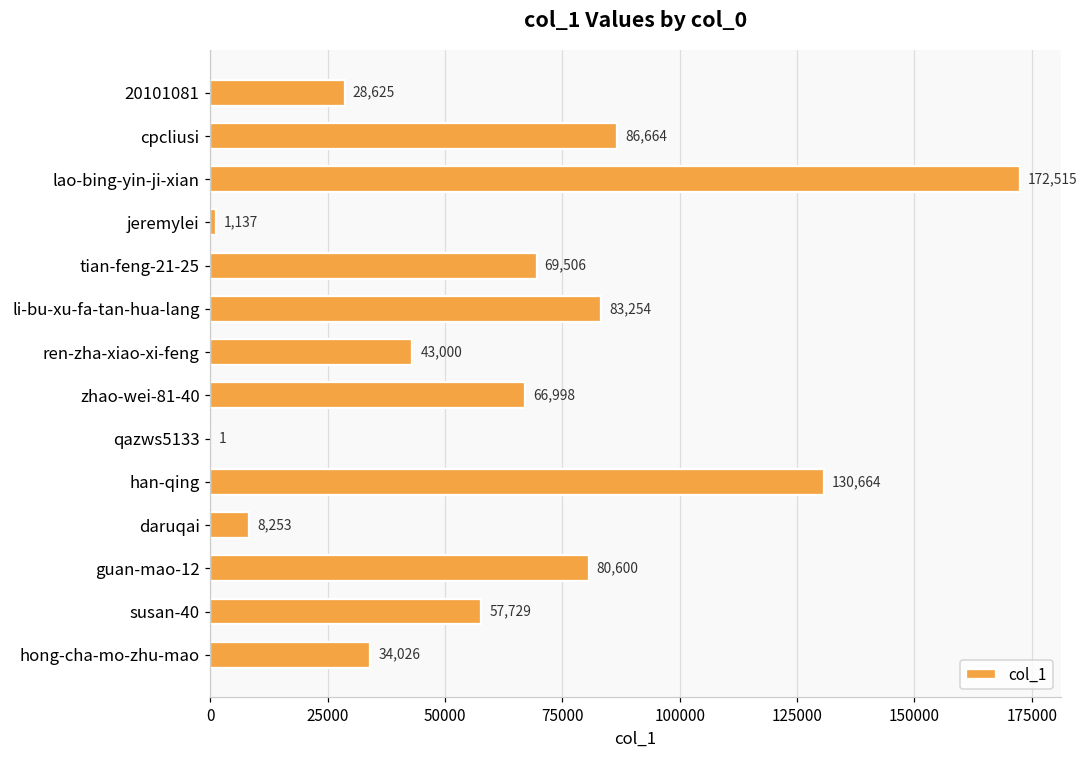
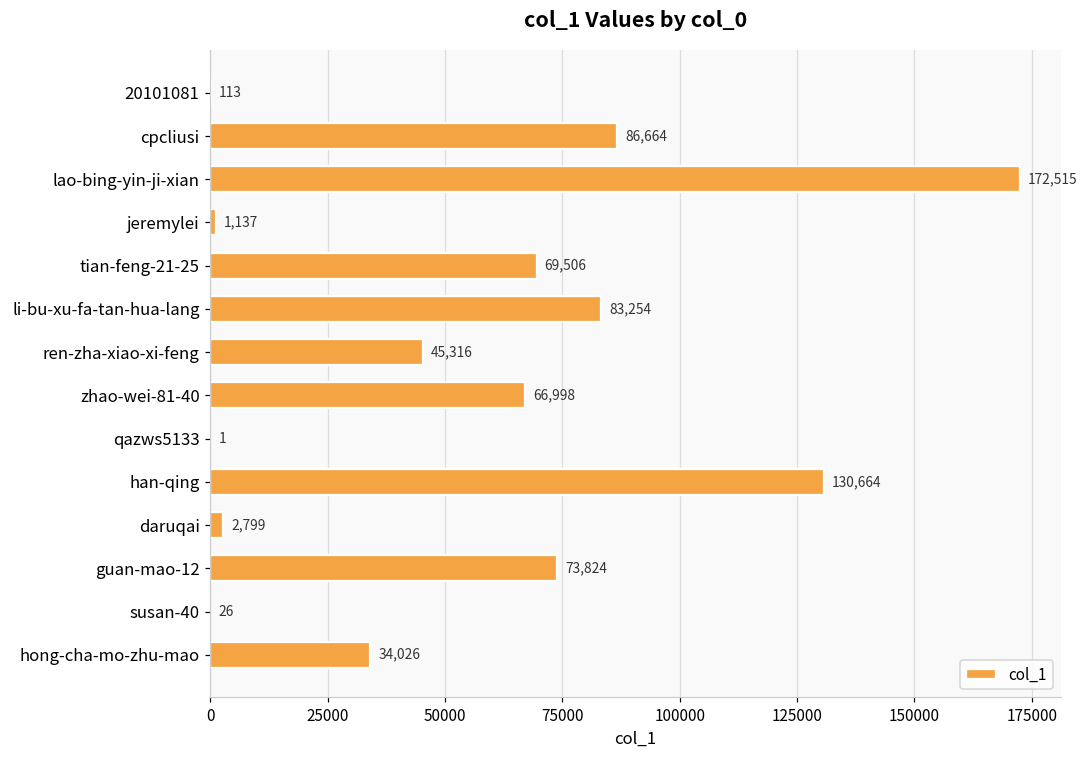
20101081: 28,625 -> 113
ren-zha-xiao-xi-feng: 43,000 -> 45,316
daruqai: 8,253 -> 2,799
guan-mao-12: 80,600 -> 73,824
susan-40: 57,729 -> 26
